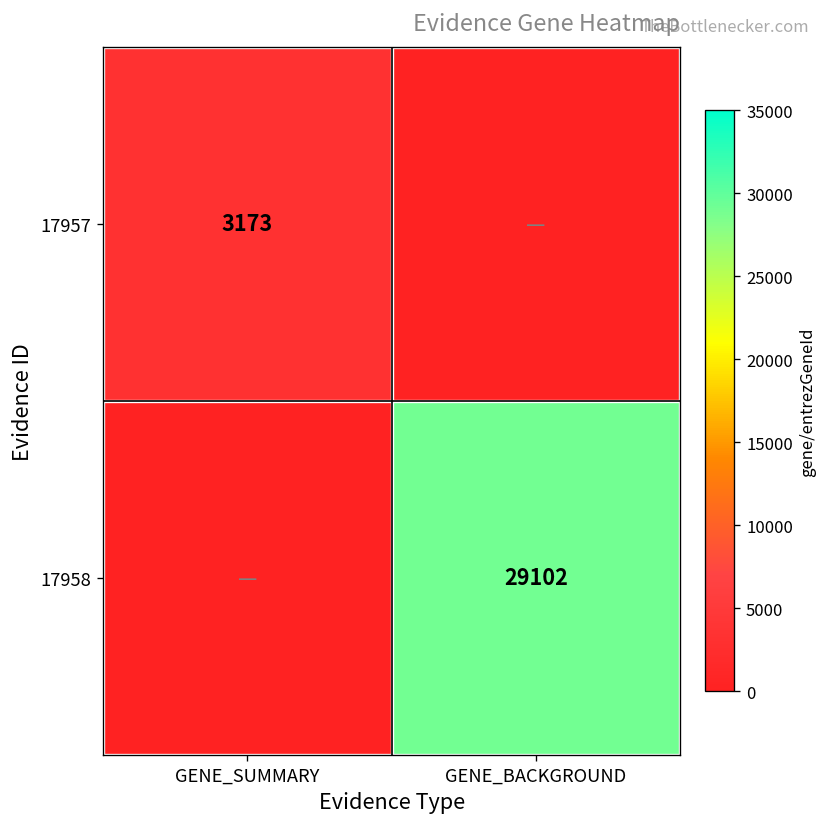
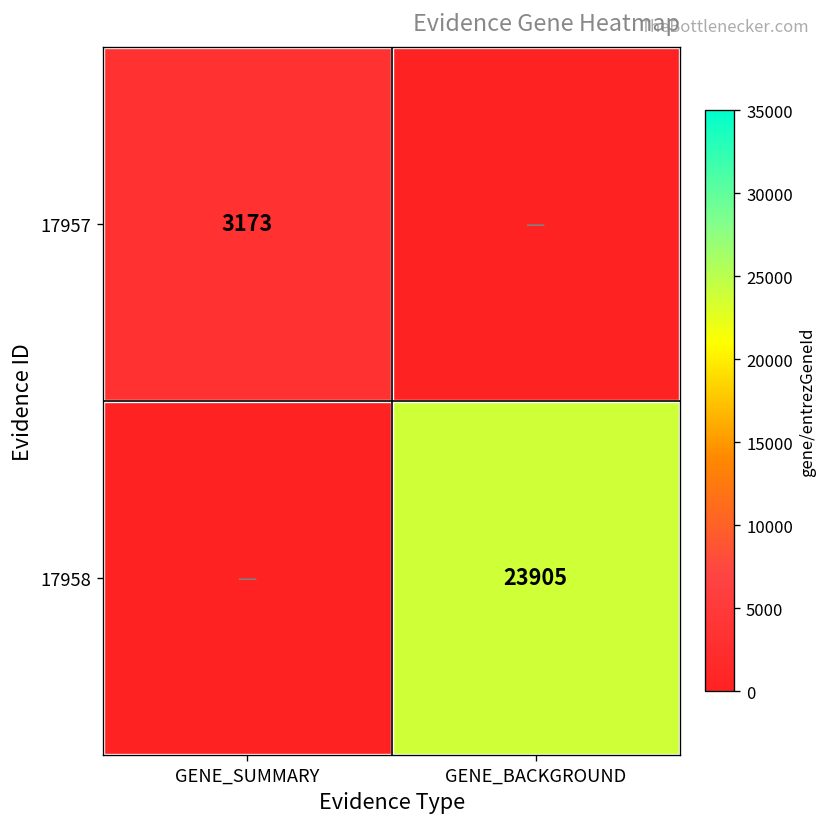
17958, GENE_BACKGROUND: 29102 -> 23905
